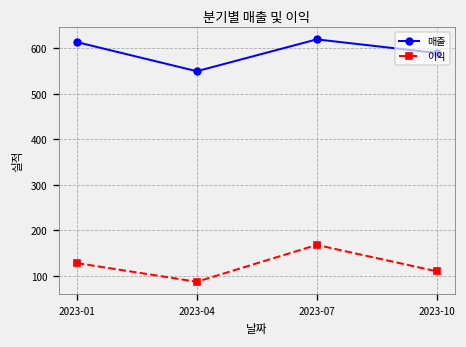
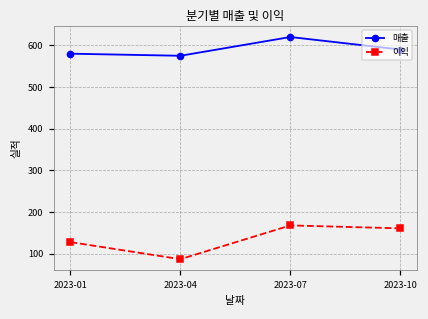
매출, 2023-01: 610 -> 580
매출, 2023-04: 550 -> 580
이익, 2023-10: 110 -> 160
